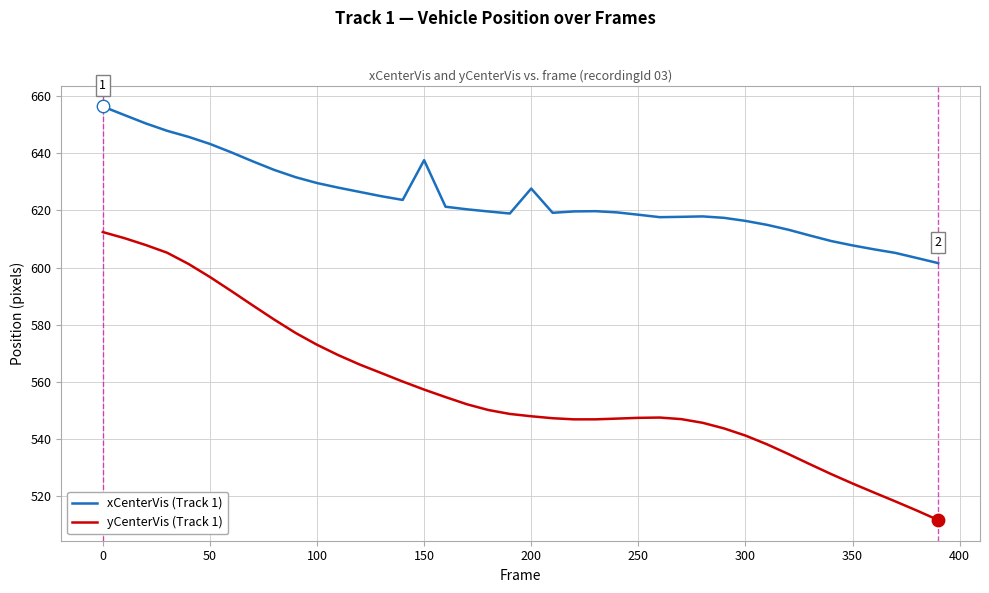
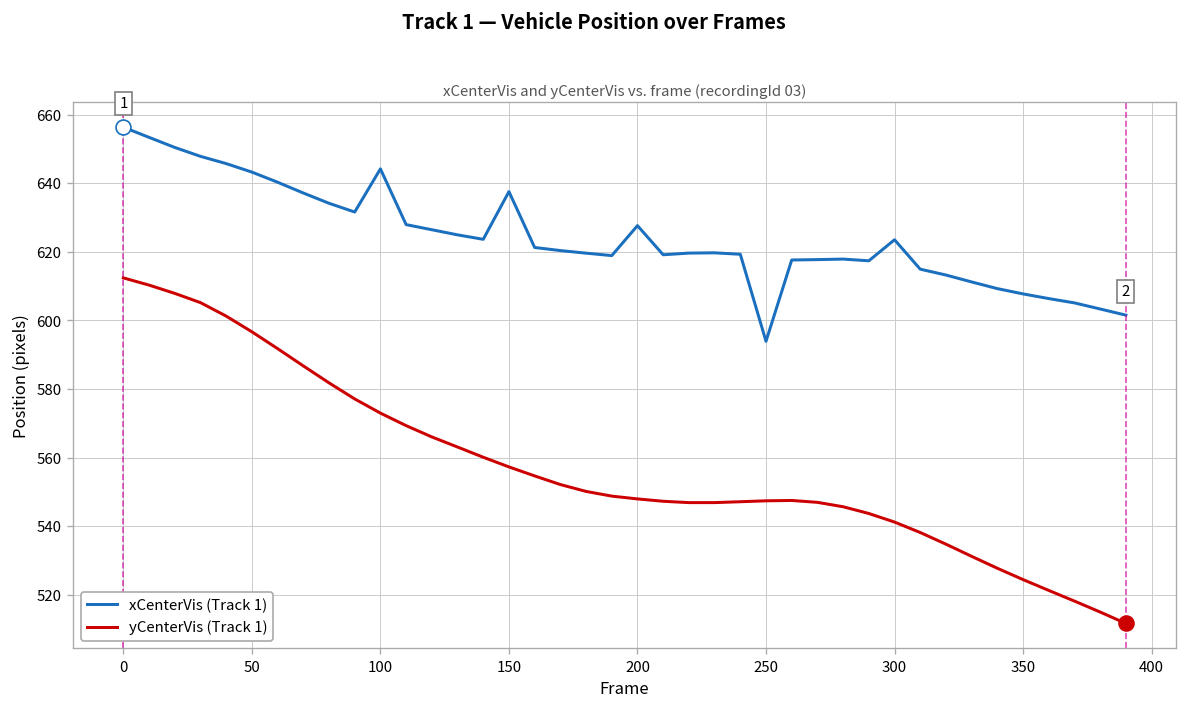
xCenterVis (Track 1), 100: 630 -> 644
xCenterVis (Track 1), 250: 618 -> 594
xCenterVis (Track 1), 300: 616 -> 624
